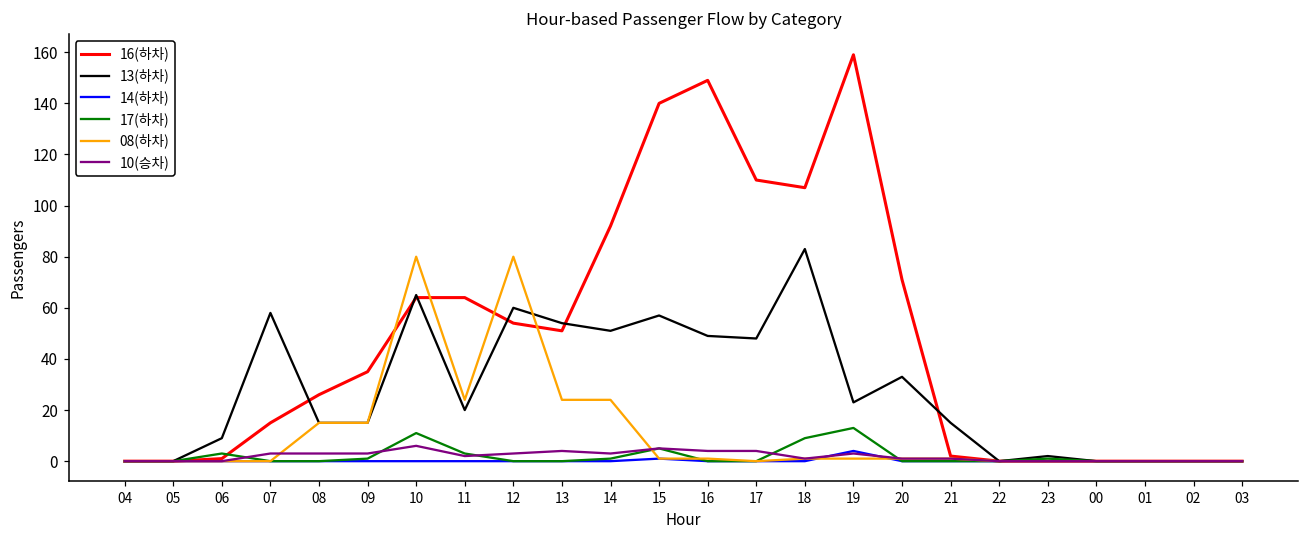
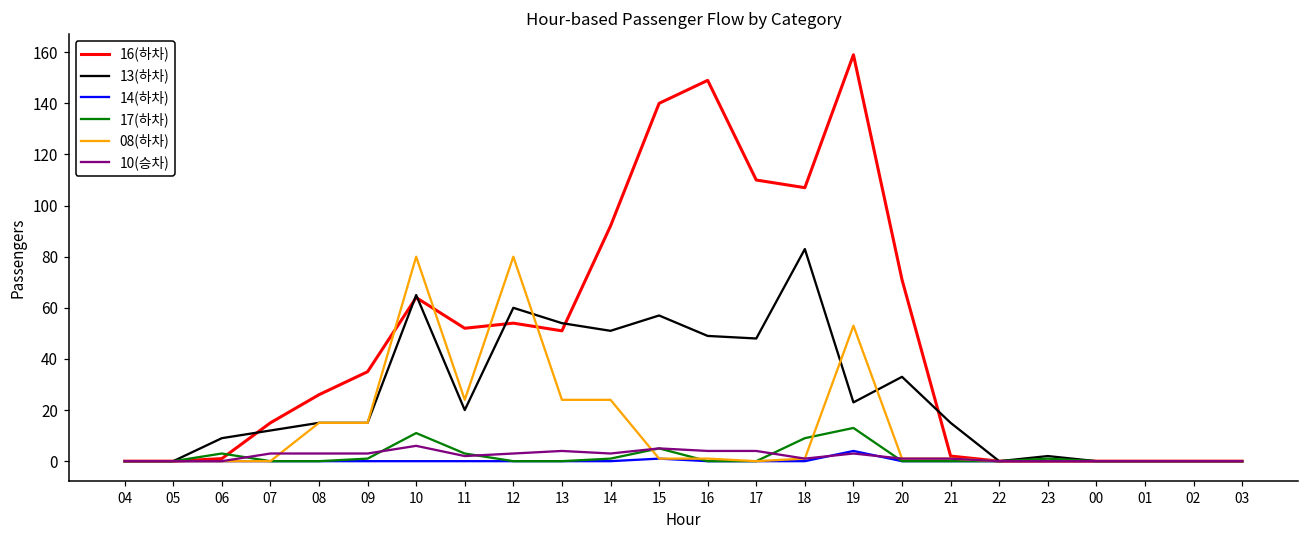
13(하차), 07: 58 -> 12
16(하차), 11: 64 -> 52
08(하차), 19: 1 -> 53
